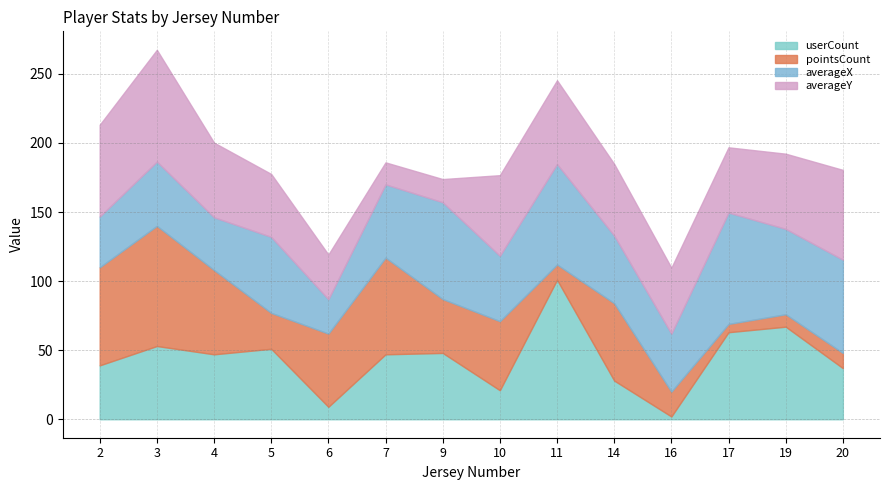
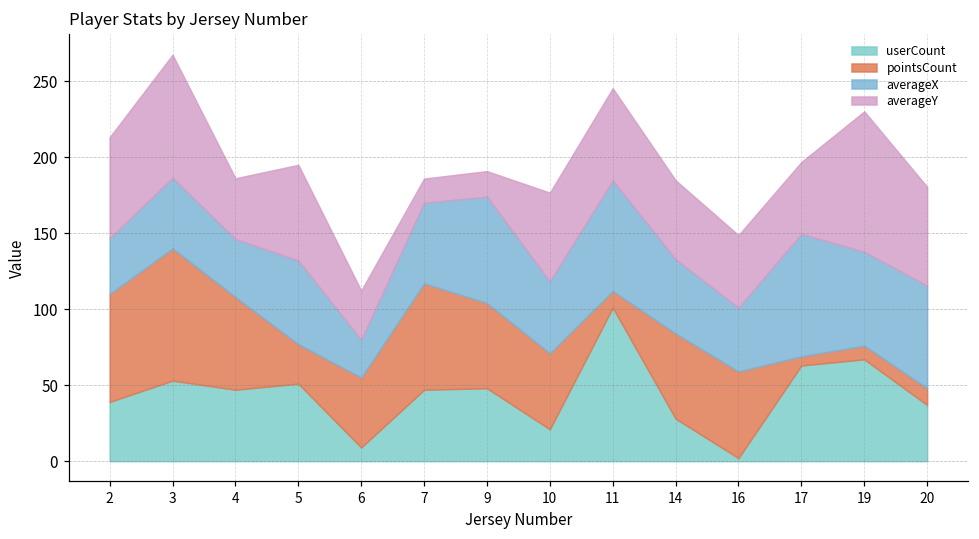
averageY, 4: 54 -> 40
averageY, 5: 46 -> 63
pointsCount, 6: 53 -> 46
pointsCount, 9: 39 -> 56
pointsCount, 16: 18 -> 57
averageY, 19: 54 -> 92
